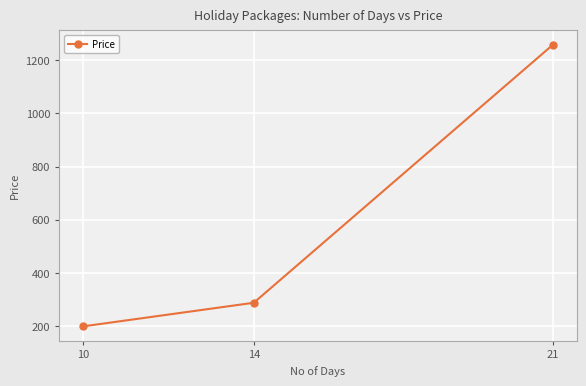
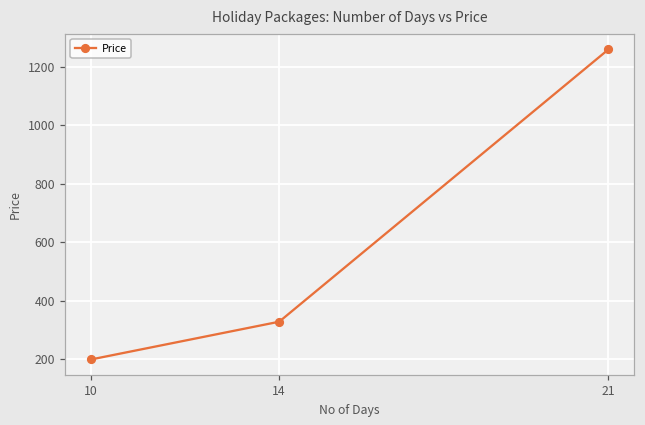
14: 290 -> 330
